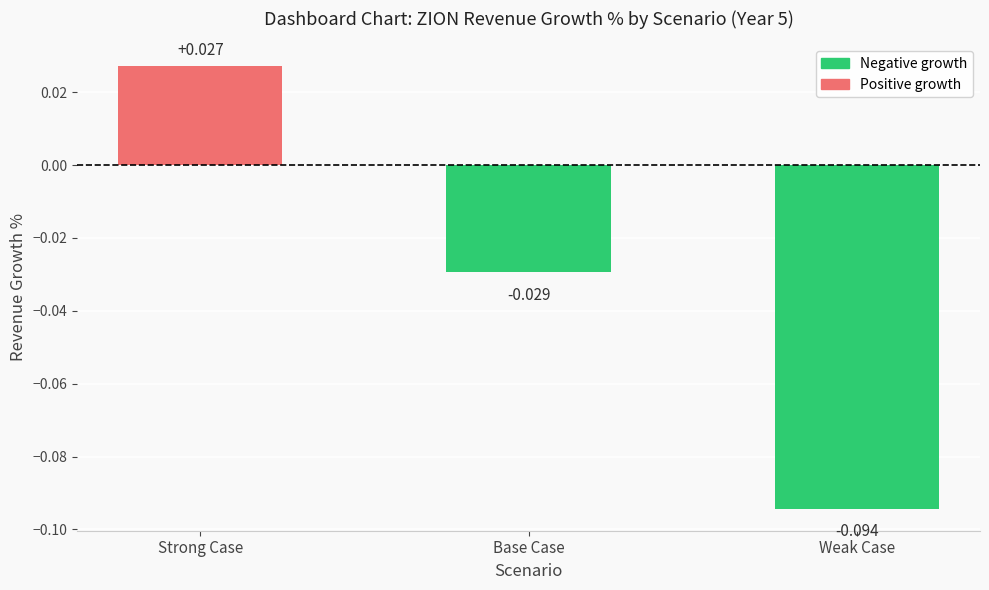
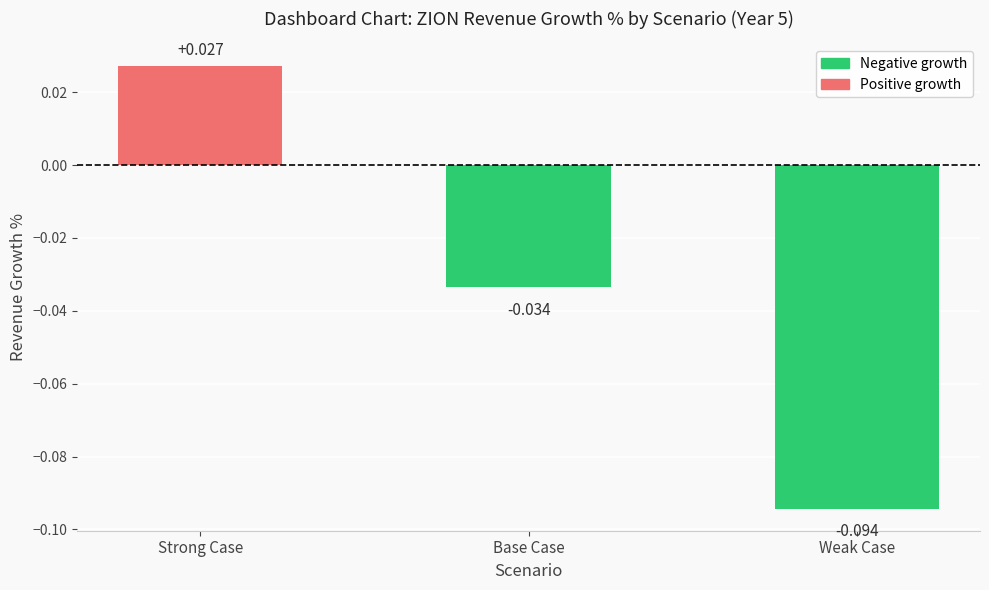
Base Case: -0.029 -> -0.034
